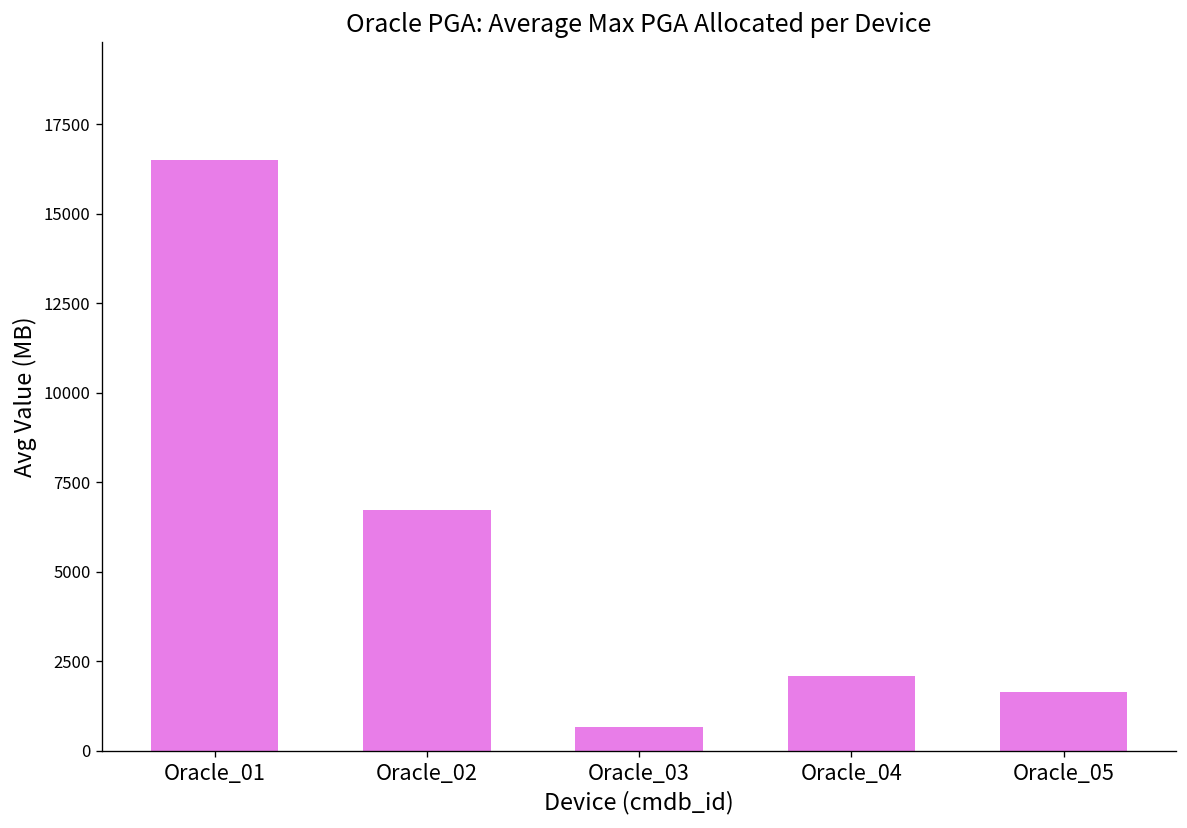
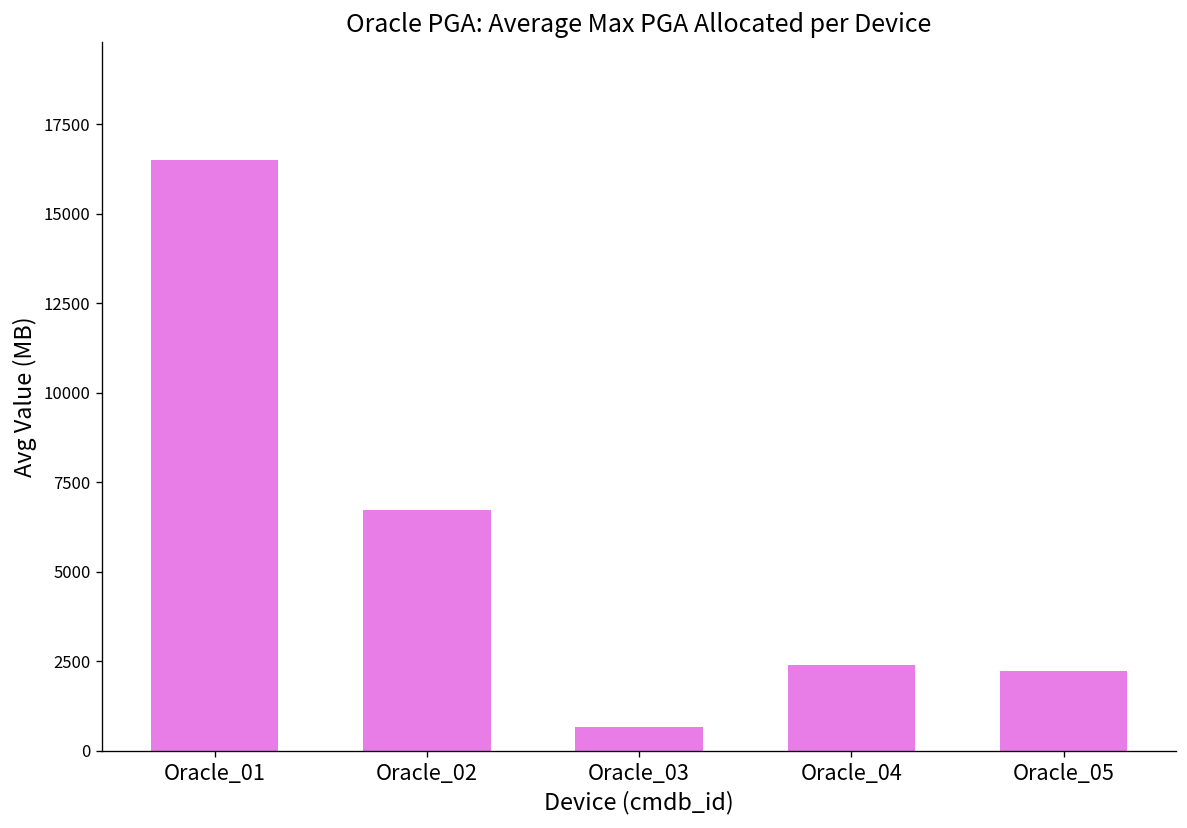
Oracle_04: 2100 -> 2400
Oracle_05: 1700 -> 2200
